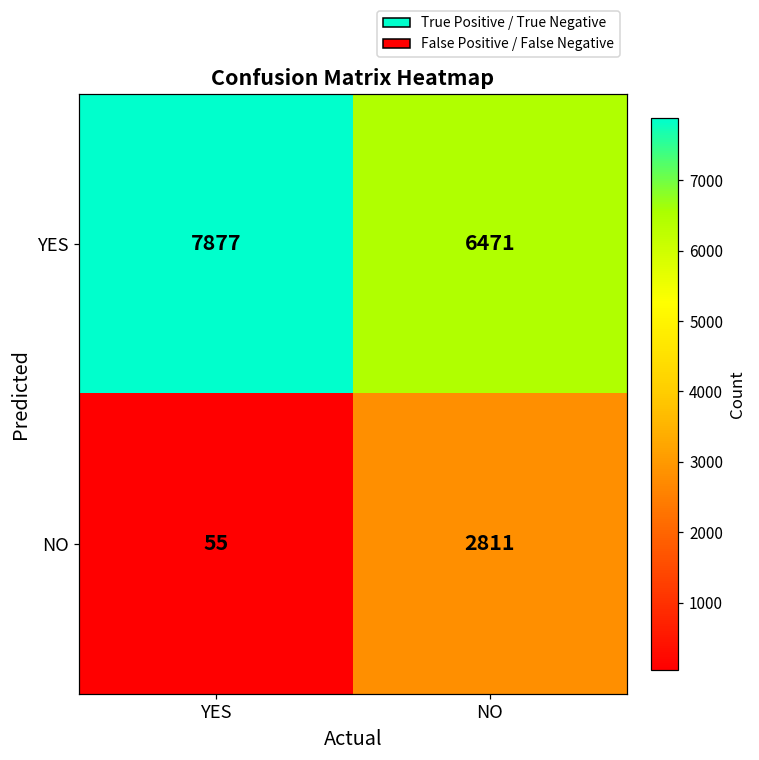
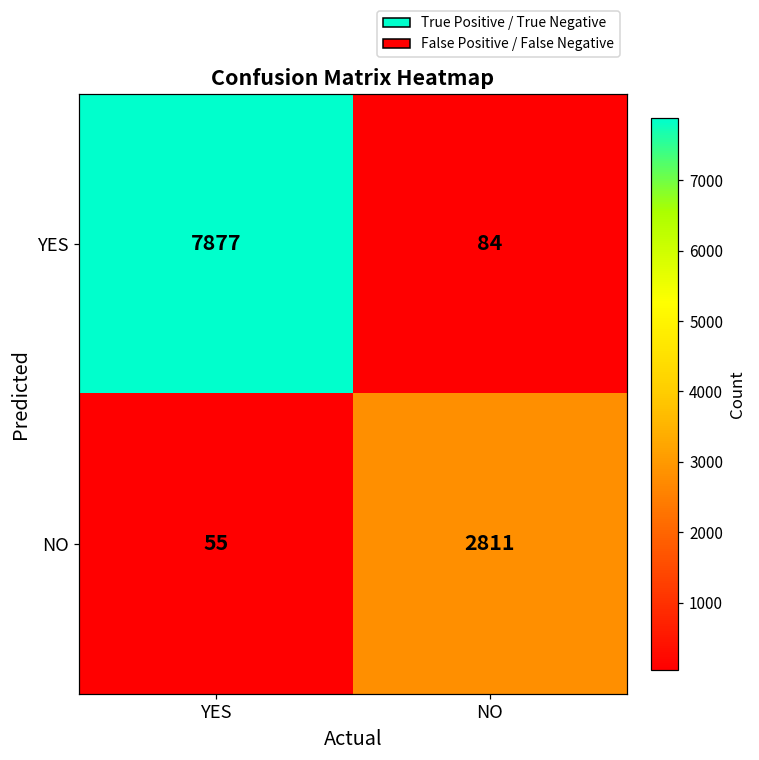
YES, NO: 6471 -> 84
